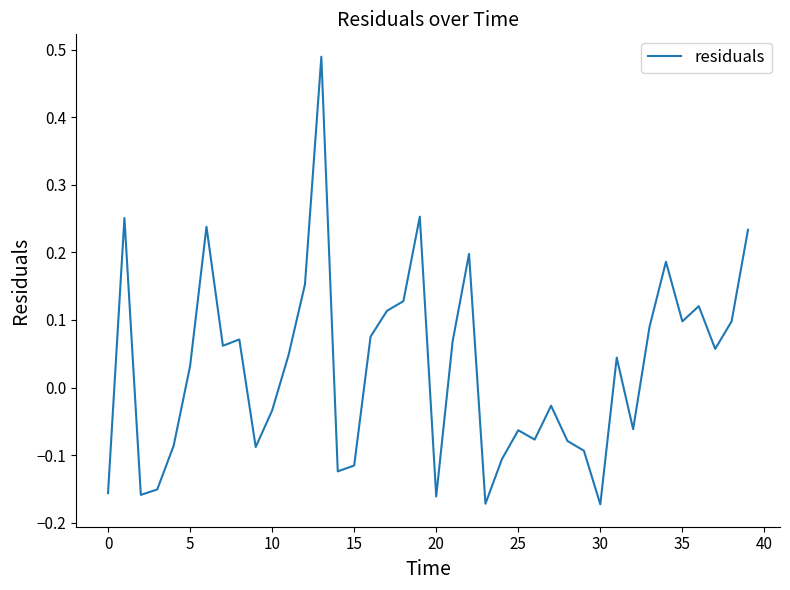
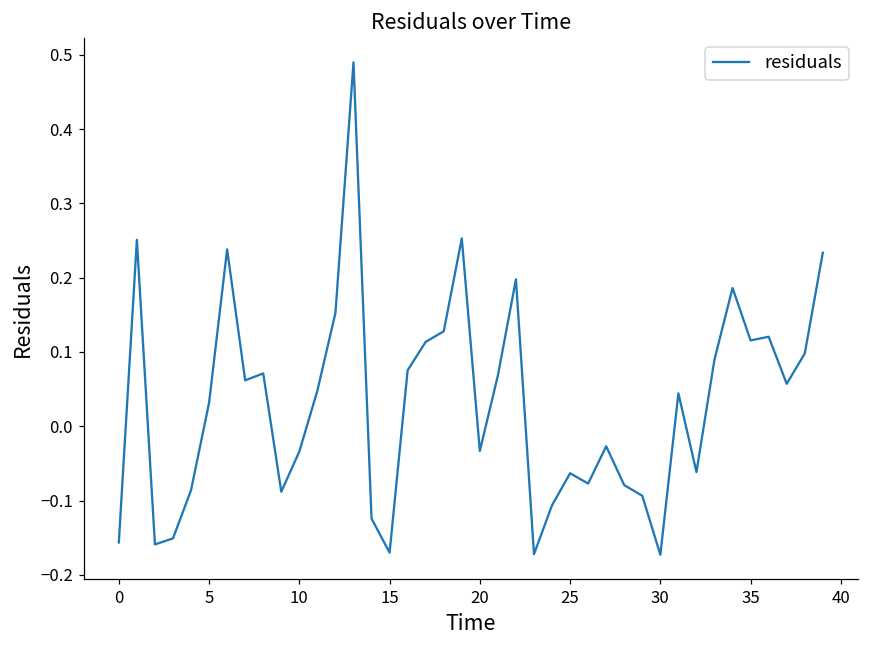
15: -0.12 -> -0.17
20: -0.16 -> -0.03
35: 0.10 -> 0.12
